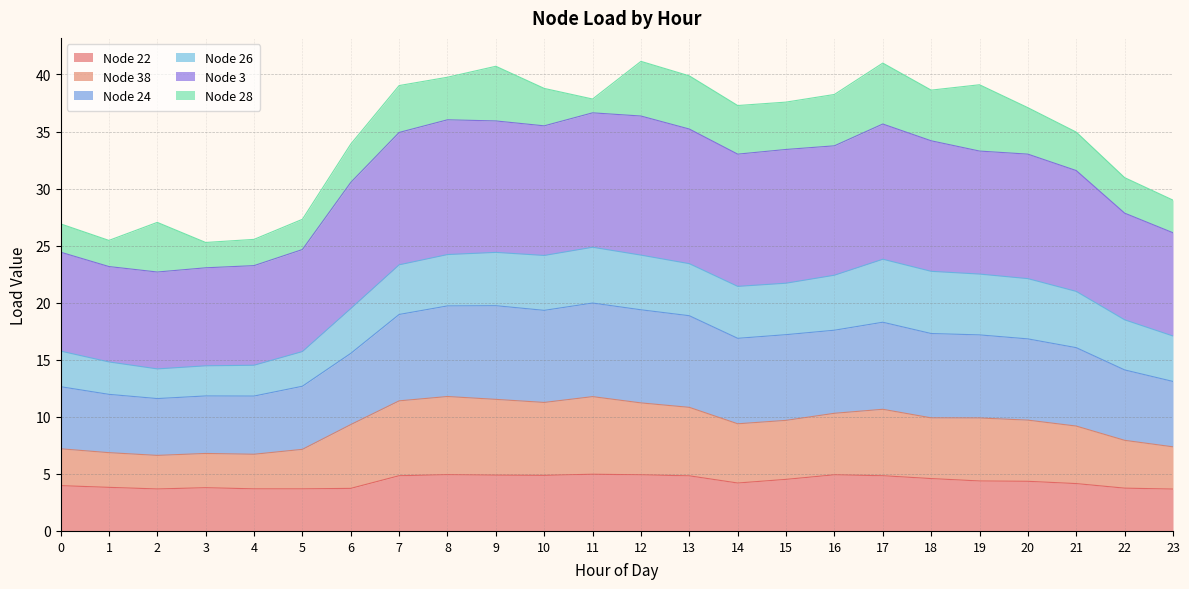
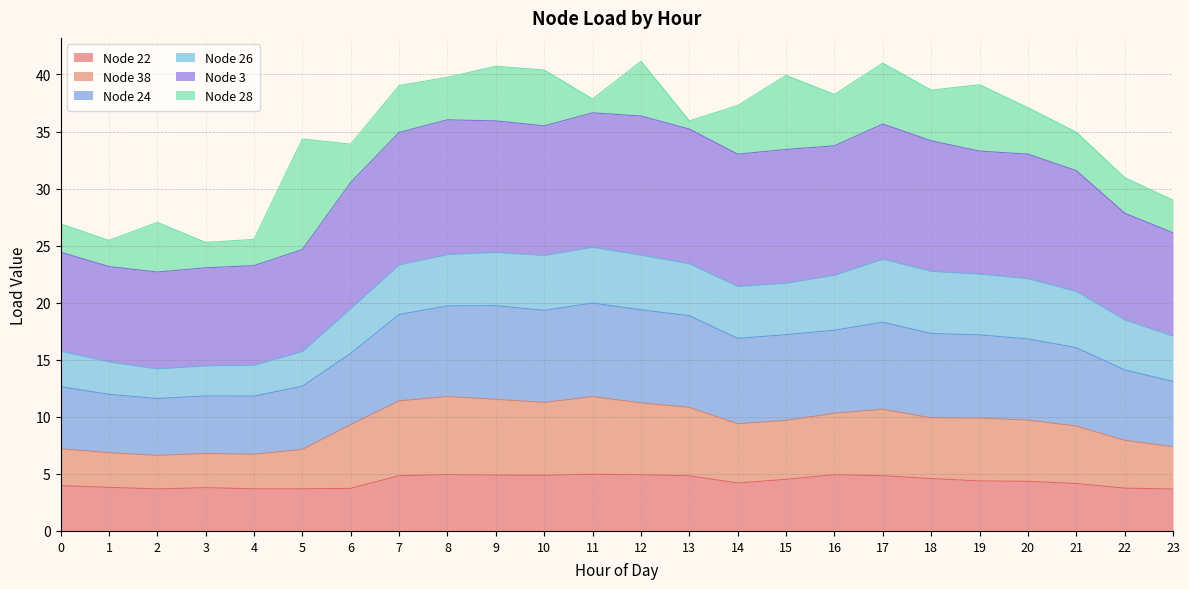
Node 28, 5: 2.6 -> 9.7
Node 28, 10: 3.3 -> 4.9
Node 28, 13: 4.7 -> 0.7
Node 28, 15: 4.1 -> 6.5
